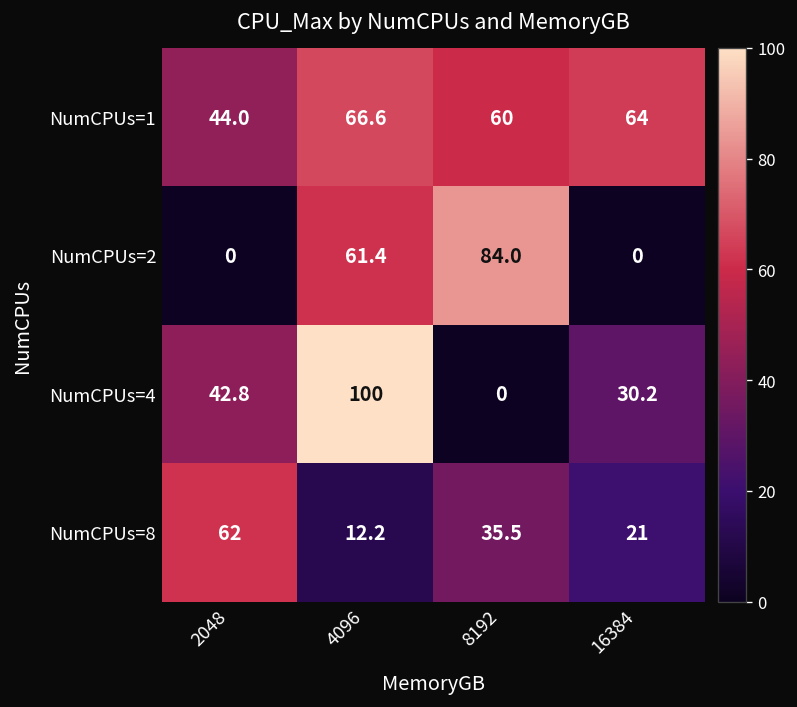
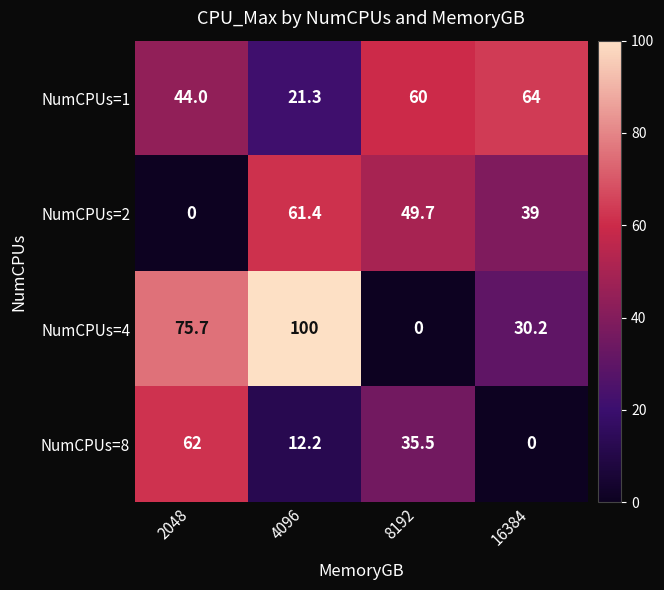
NumCPUs=1, 4096: 66.6 -> 21.3
NumCPUs=2, 8192: 84.0 -> 49.7
NumCPUs=2, 16384: 0 -> 39
NumCPUs=4, 2048: 42.8 -> 75.7
NumCPUs=8, 16384: 21 -> 0
